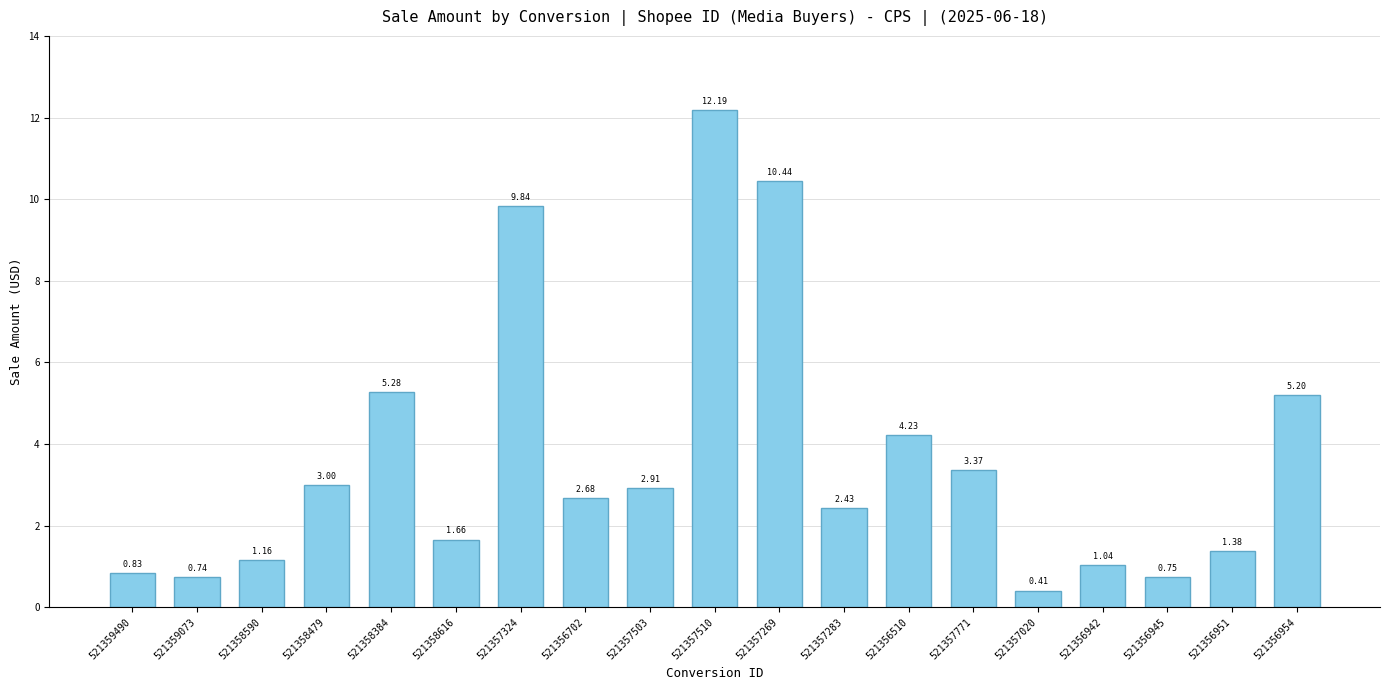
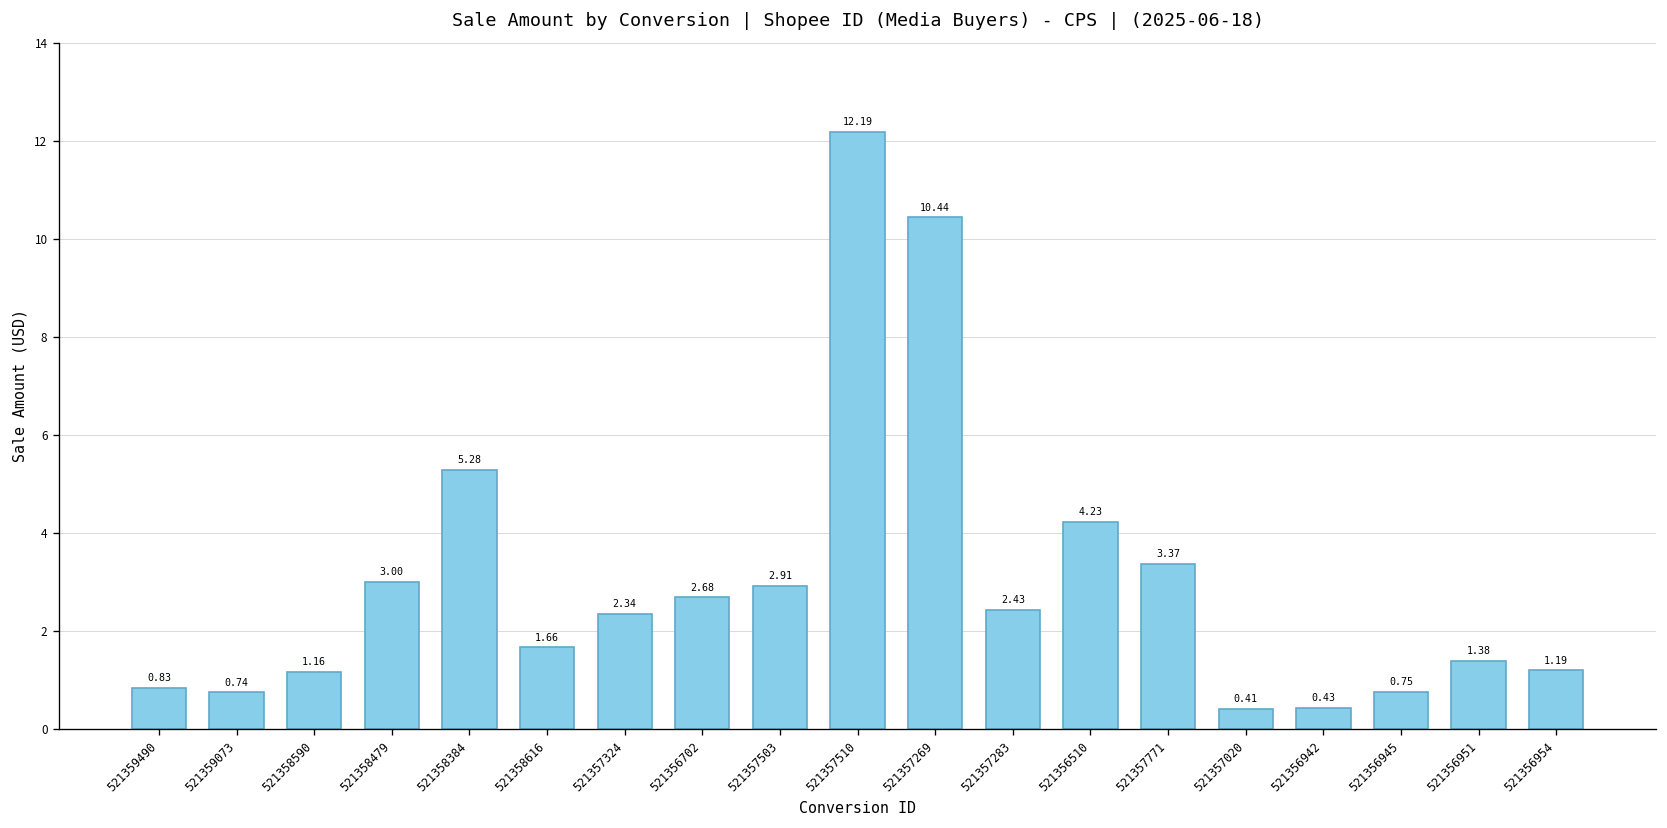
521357324: 9.84 -> 2.34
521356942: 1.04 -> 0.43
521356954: 5.20 -> 1.19
